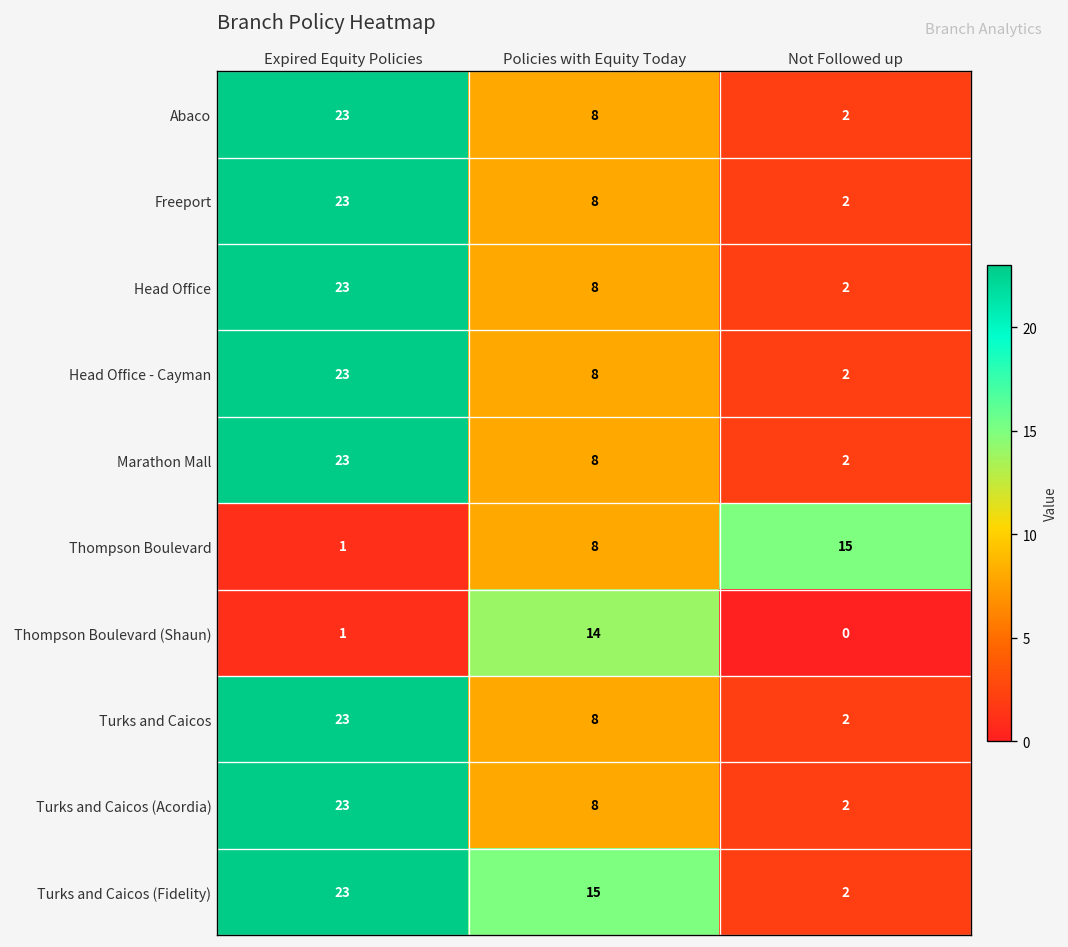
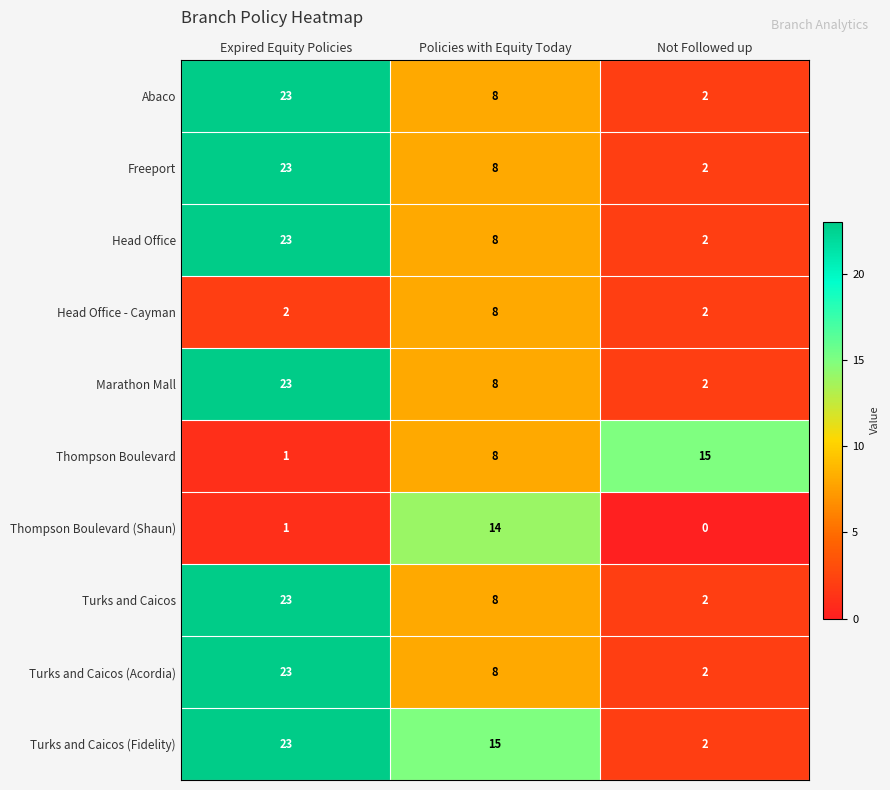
Head Office - Cayman, Expired Equity Policies: 23 -> 2
